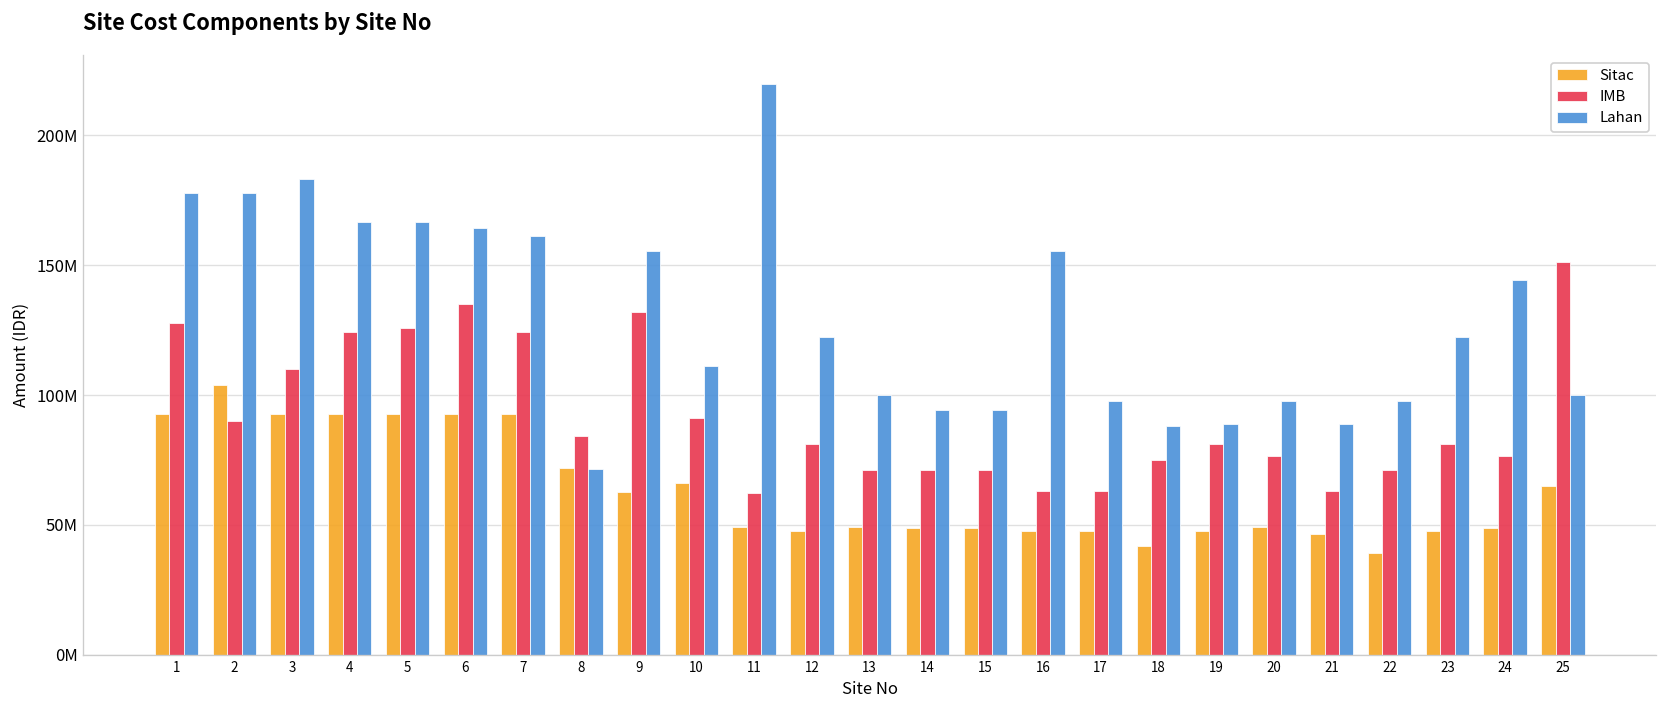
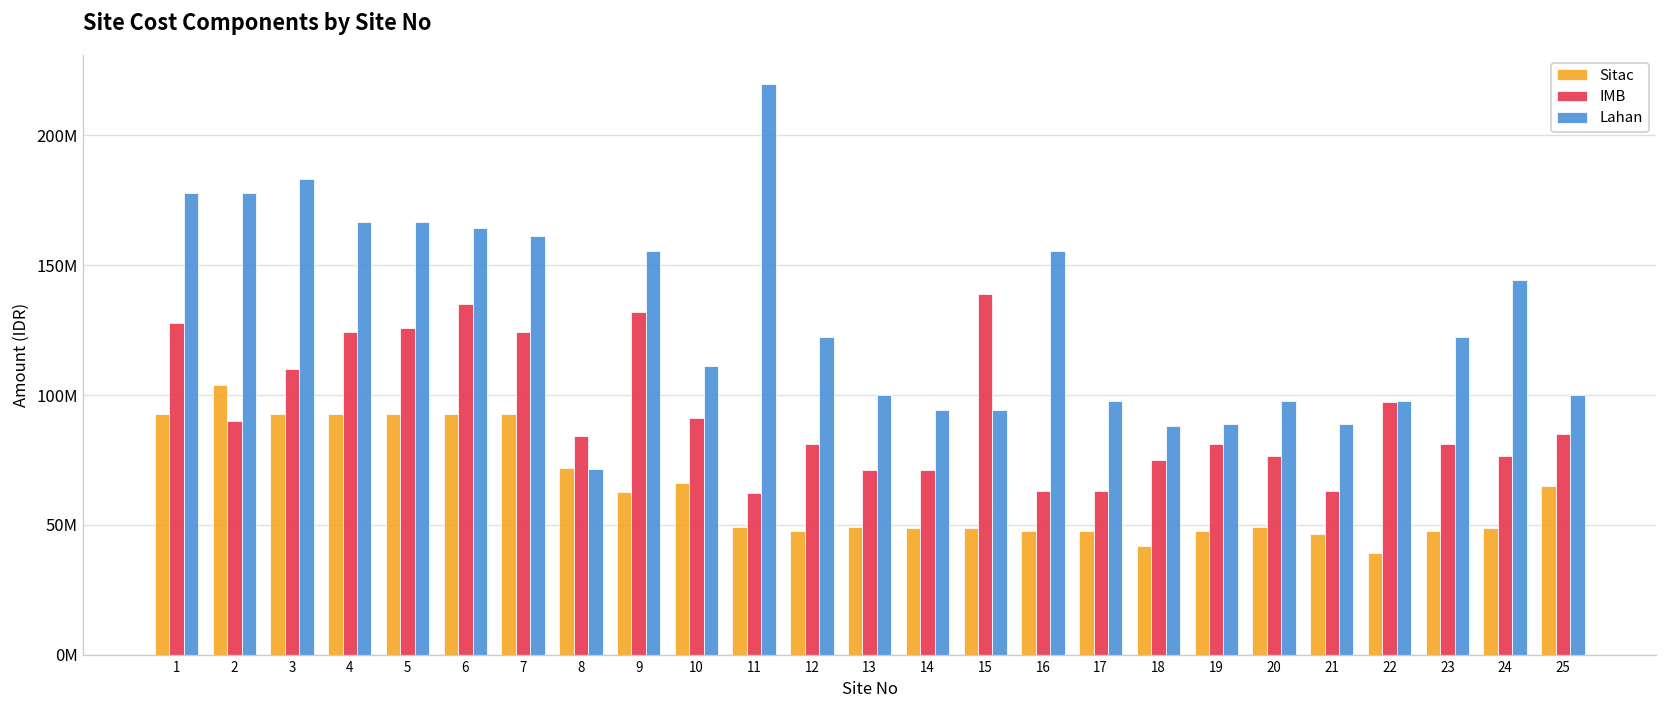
IMB, 15: 71000000 -> 139000000
IMB, 22: 71000000 -> 97000000
IMB, 25: 151000000 -> 85000000
